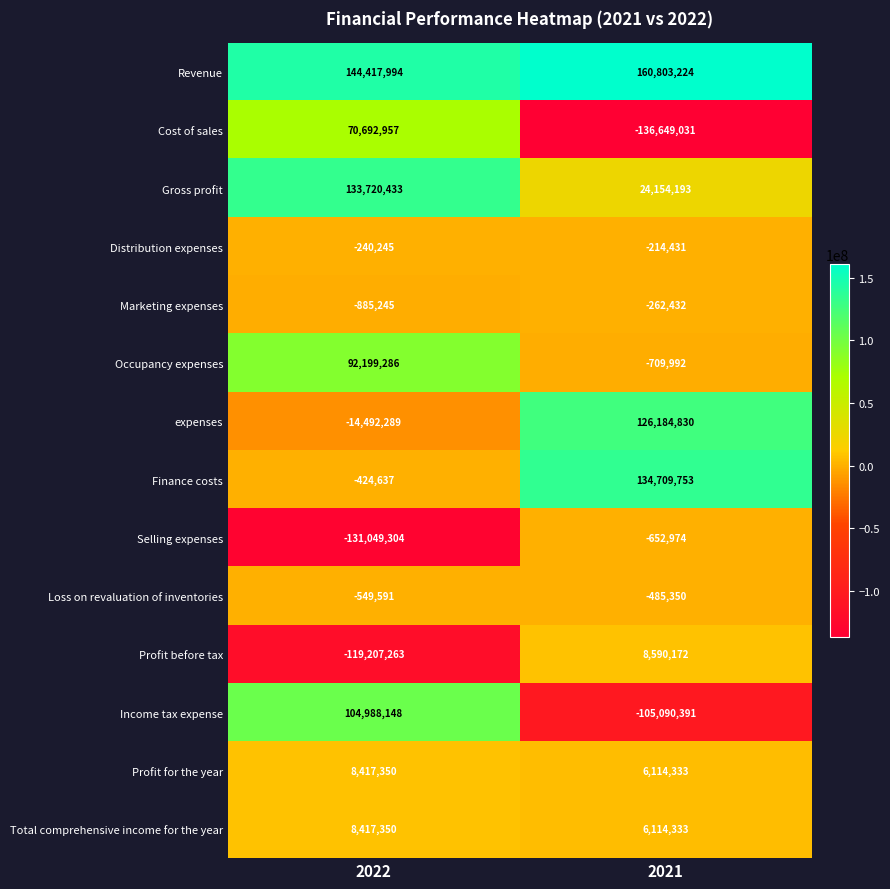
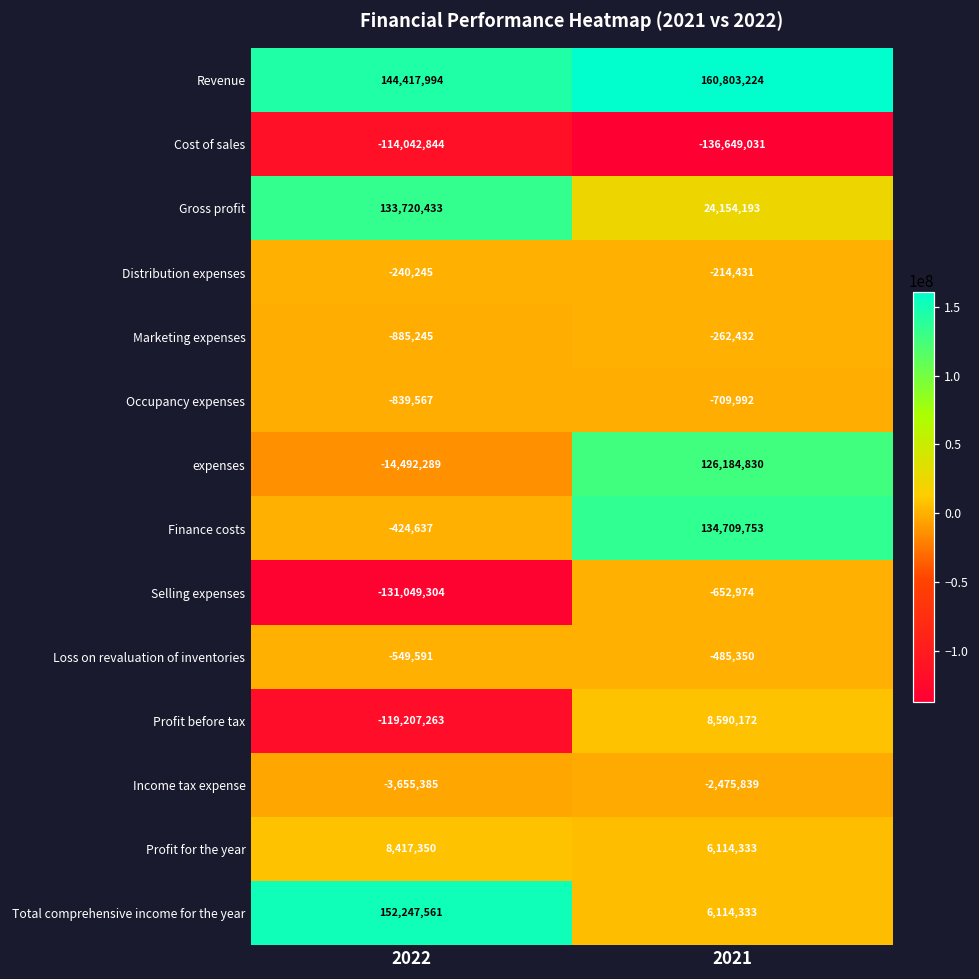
Cost of sales, 2022: 70,692,957 -> -114,042,844
Occupancy expenses, 2022: 92,199,286 -> -839,567
Income tax expense, 2022: 104,988,148 -> -3,655,385
Income tax expense, 2021: -105,090,391 -> -2,475,839
Total comprehensive income for the year, 2022: 8,417,350 -> 152,247,561
